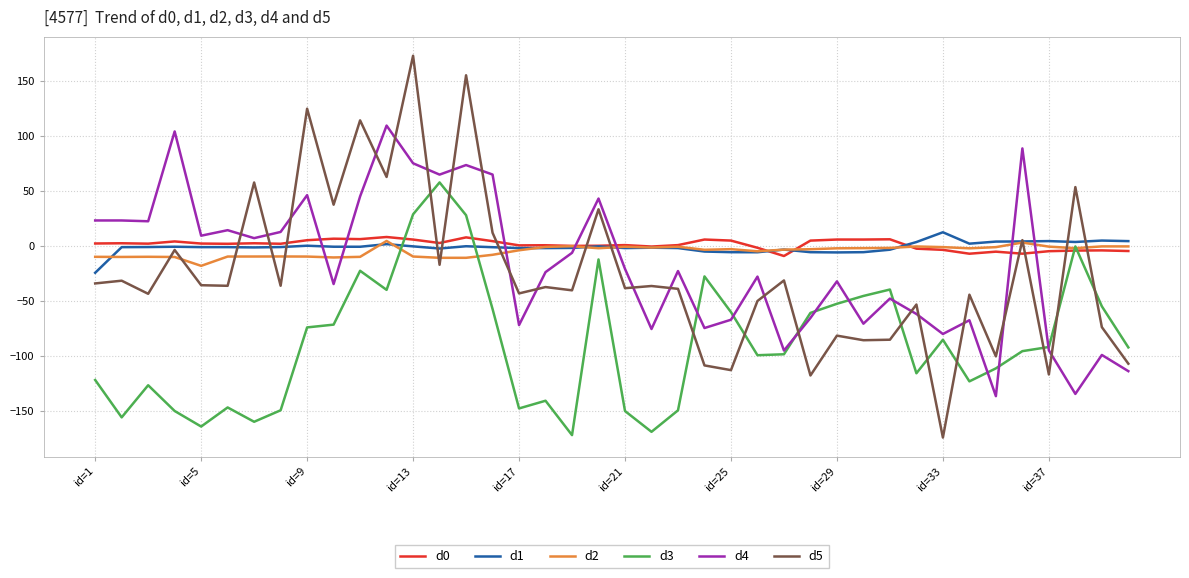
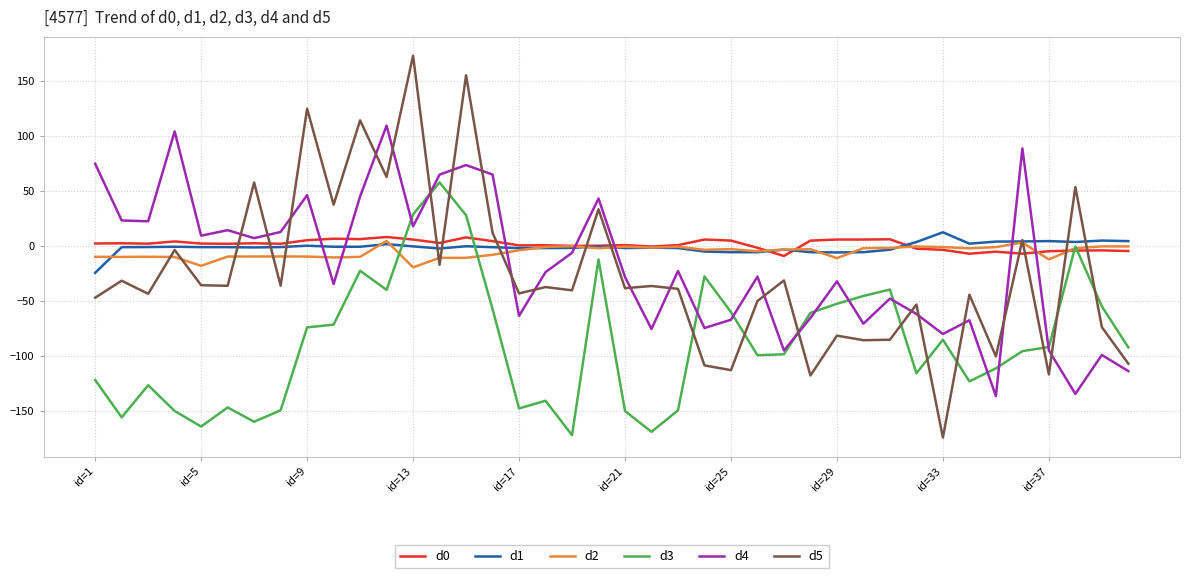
d4, id=1: 23 -> 75
d5, id=1: -34 -> -47
d2, id=13: -10 -> -20
d4, id=13: 75 -> 18
d4, id=17: -72 -> -64
d4, id=21: -21 -> -28
d2, id=29: -2 -> -11
d2, id=37: -1 -> -12
